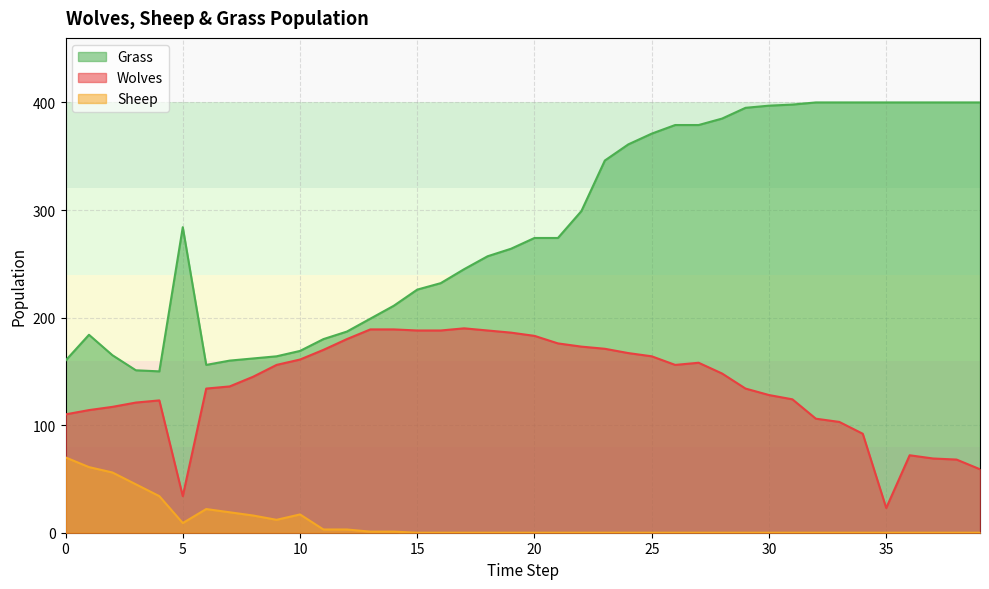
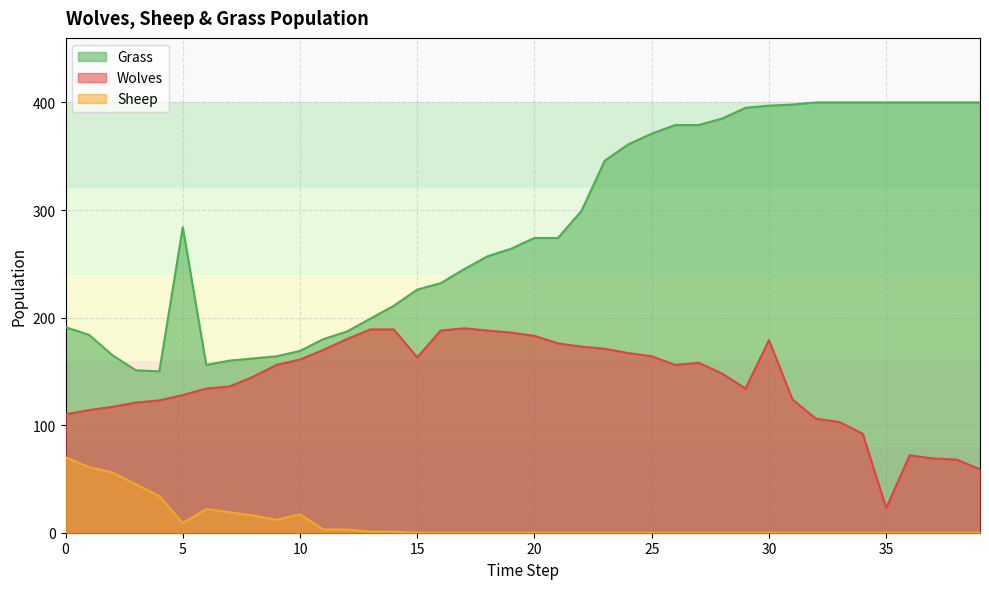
Grass, 0: 160 -> 191
Wolves, 5: 34 -> 128
Wolves, 15: 188 -> 163
Wolves, 30: 128 -> 179
